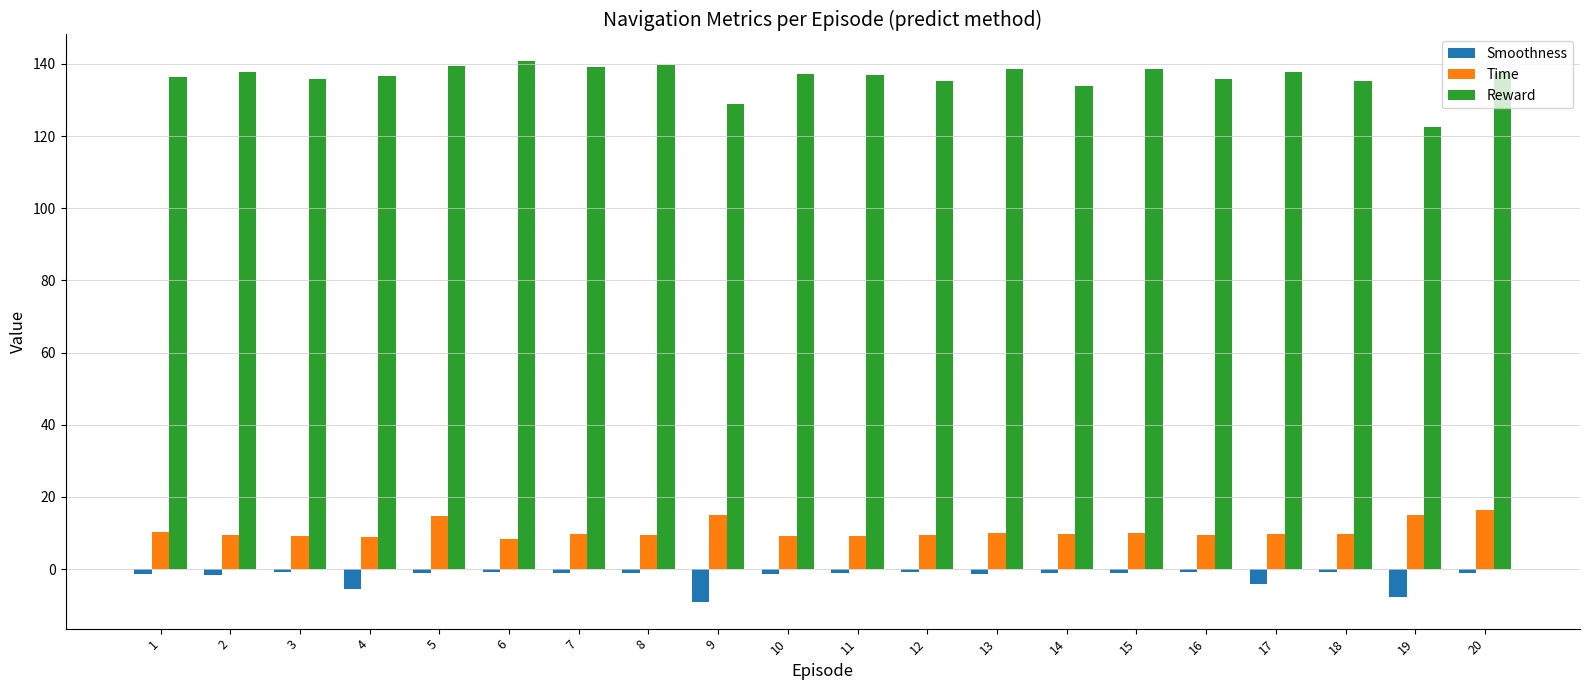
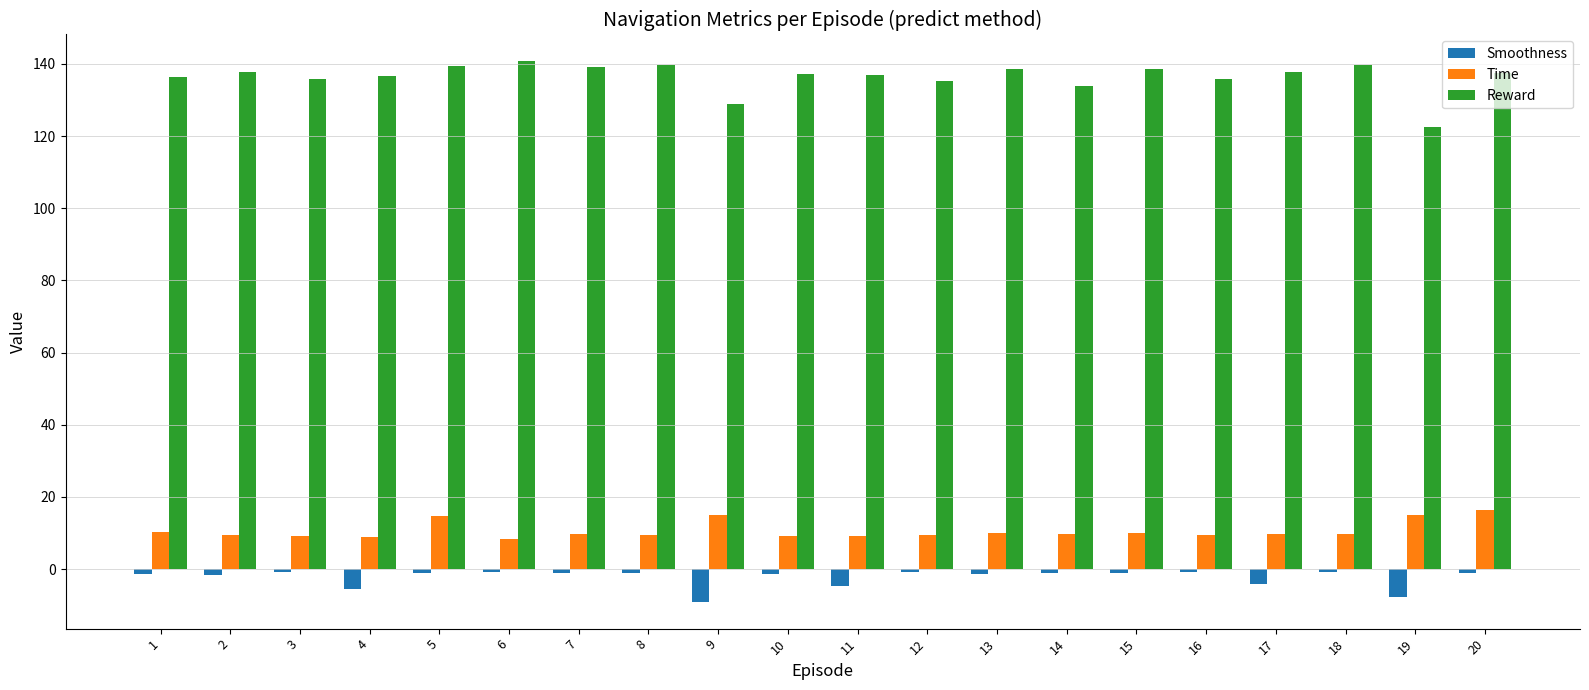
Smoothness, 11: -1 -> -5
Reward, 18: 135 -> 140
